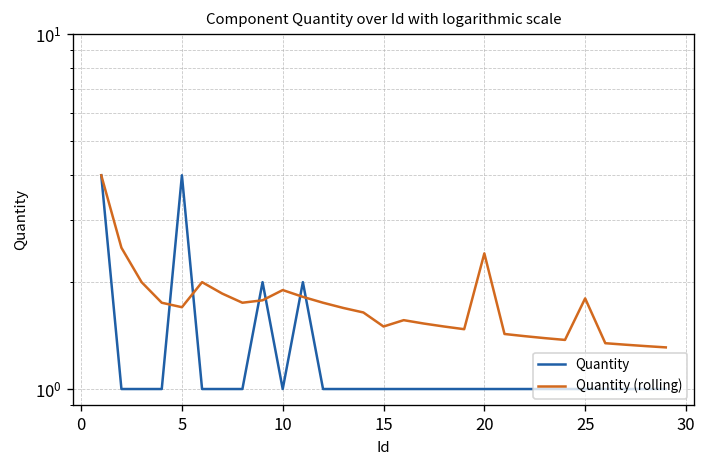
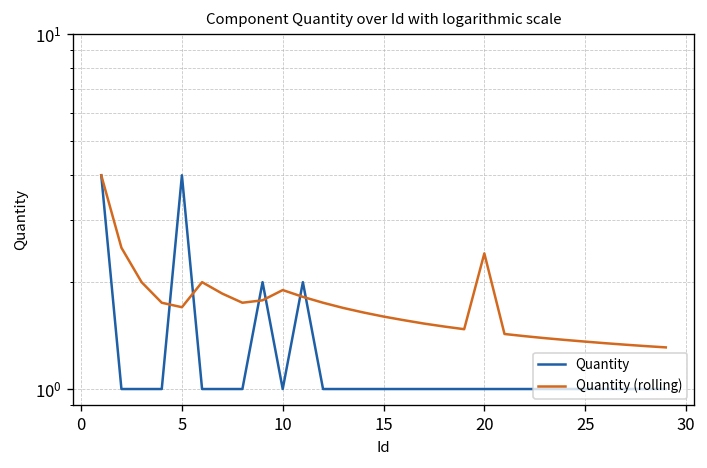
Quantity (rolling), 15: 1.5 -> 1.6
Quantity (rolling), 25: 1.8 -> 1.4
